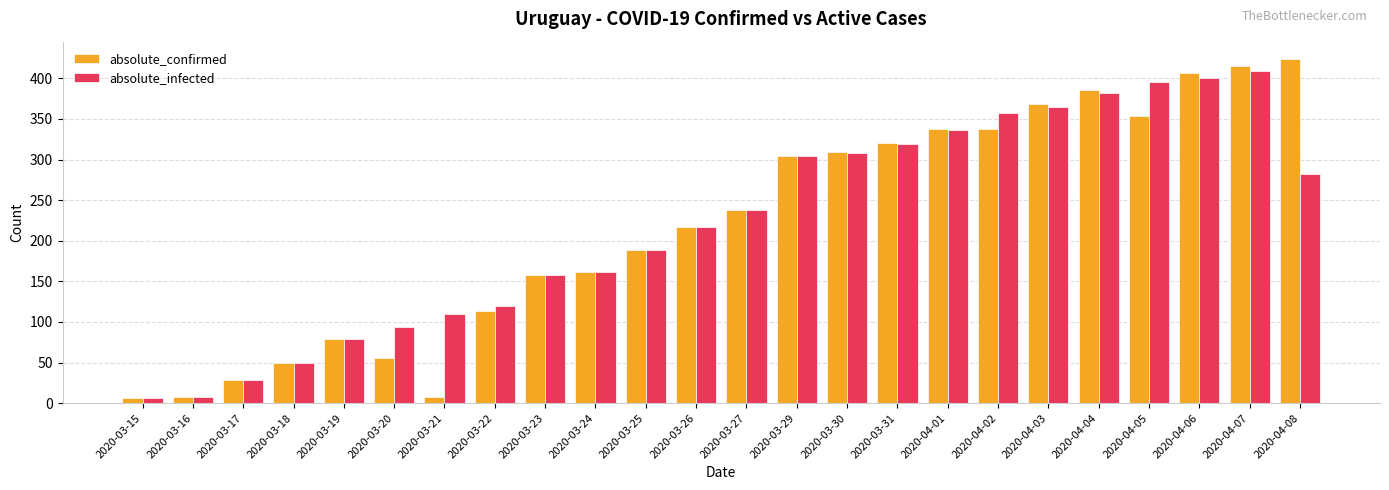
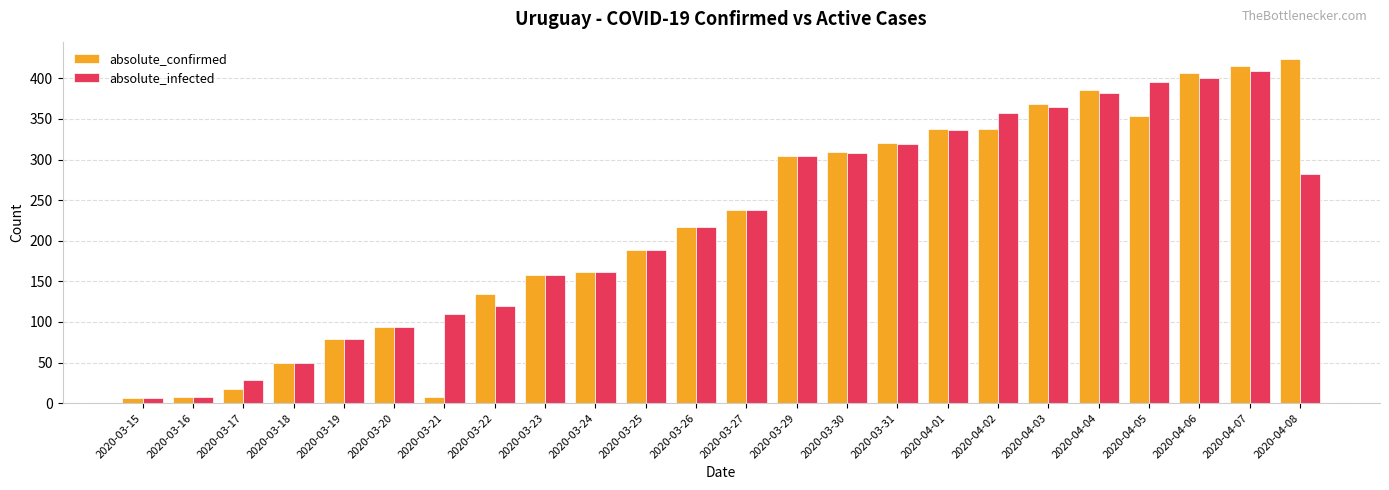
absolute_confirmed, 2020-03-17: 30 -> 20
absolute_confirmed, 2020-03-20: 60 -> 90
absolute_confirmed, 2020-03-22: 110 -> 140
